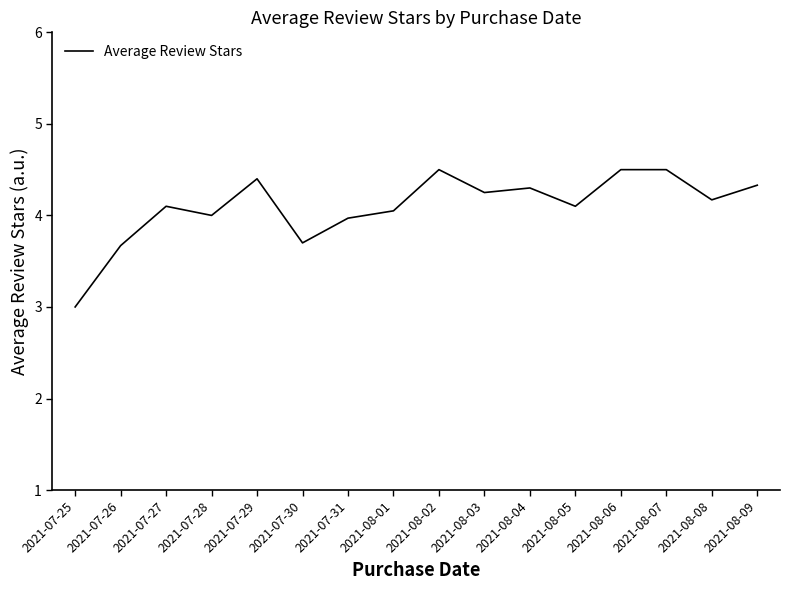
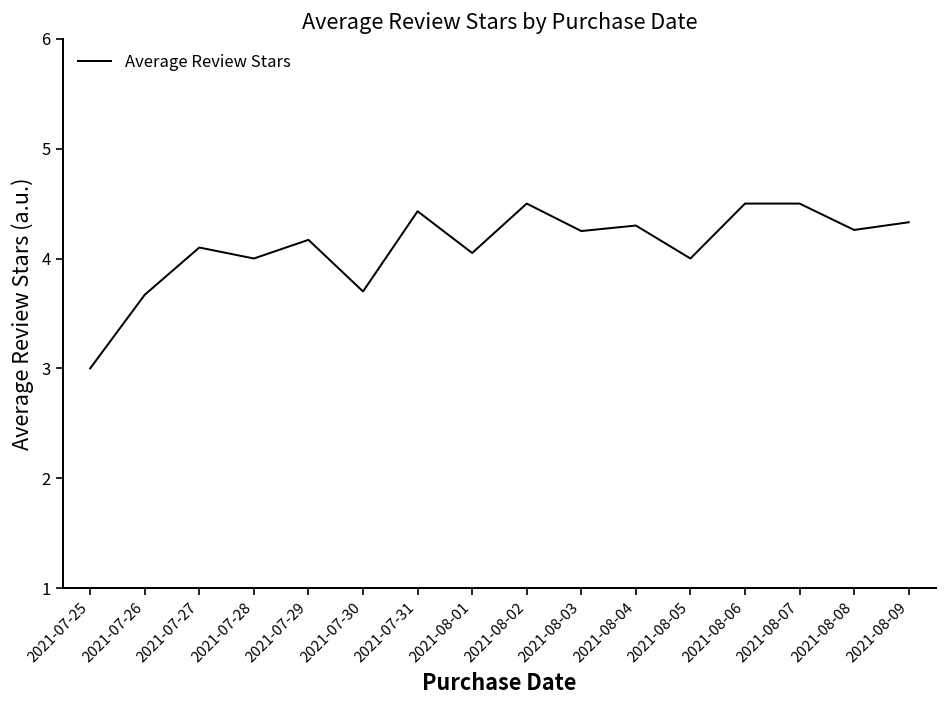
2021-07-29: 4.4 -> 4.2
2021-07-31: 4.0 -> 4.4
2021-08-05: 4.1 -> 4.0
2021-08-08: 4.2 -> 4.3
